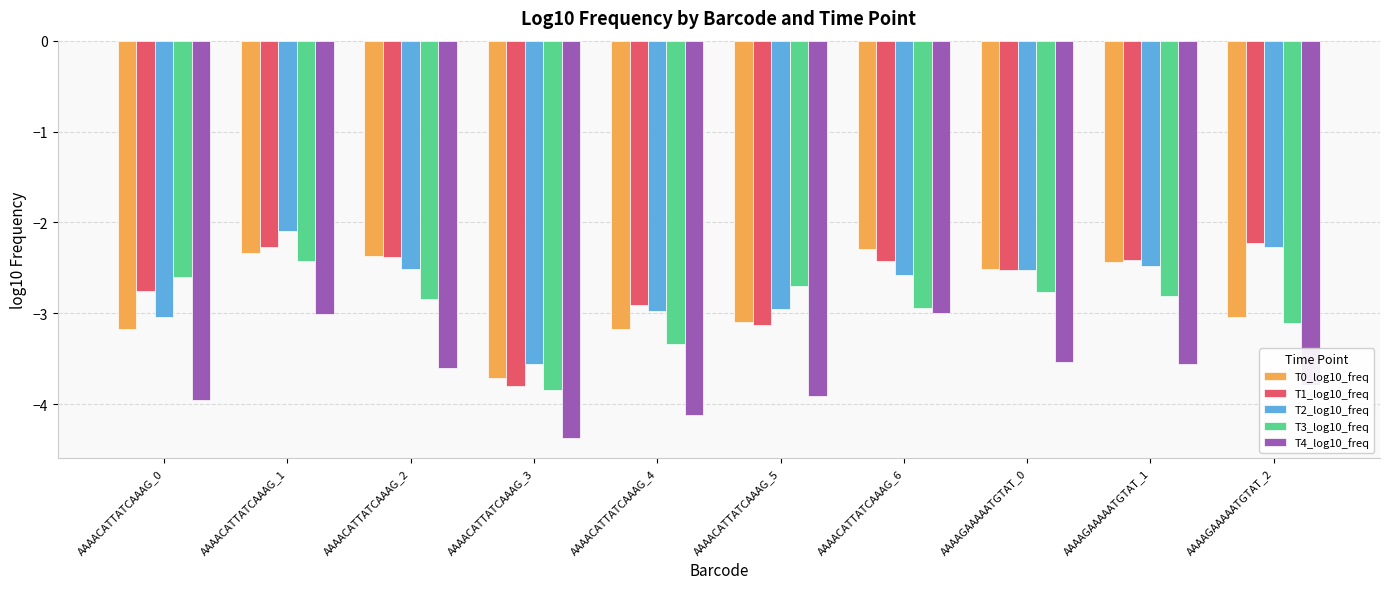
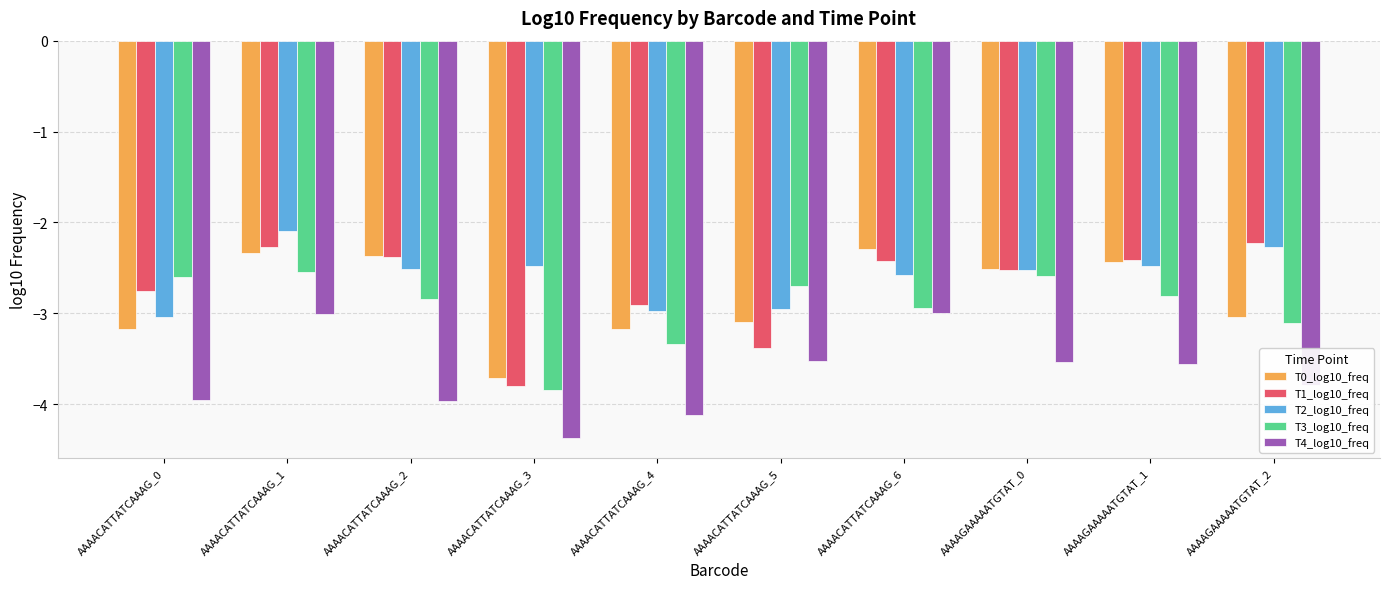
T3_log10_freq, AAAACATTATCAAAG_1: -2.4 -> -2.5
T4_log10_freq, AAAACATTATCAAAG_2: -3.6 -> -4.0
T2_log10_freq, AAAACATTATCAAAG_3: -3.6 -> -2.5
T1_log10_freq, AAAACATTATCAAAG_5: -3.1 -> -3.4
T4_log10_freq, AAAACATTATCAAAG_5: -3.9 -> -3.5
T3_log10_freq, AAAAGAAAAATGTAT_0: -2.8 -> -2.6
